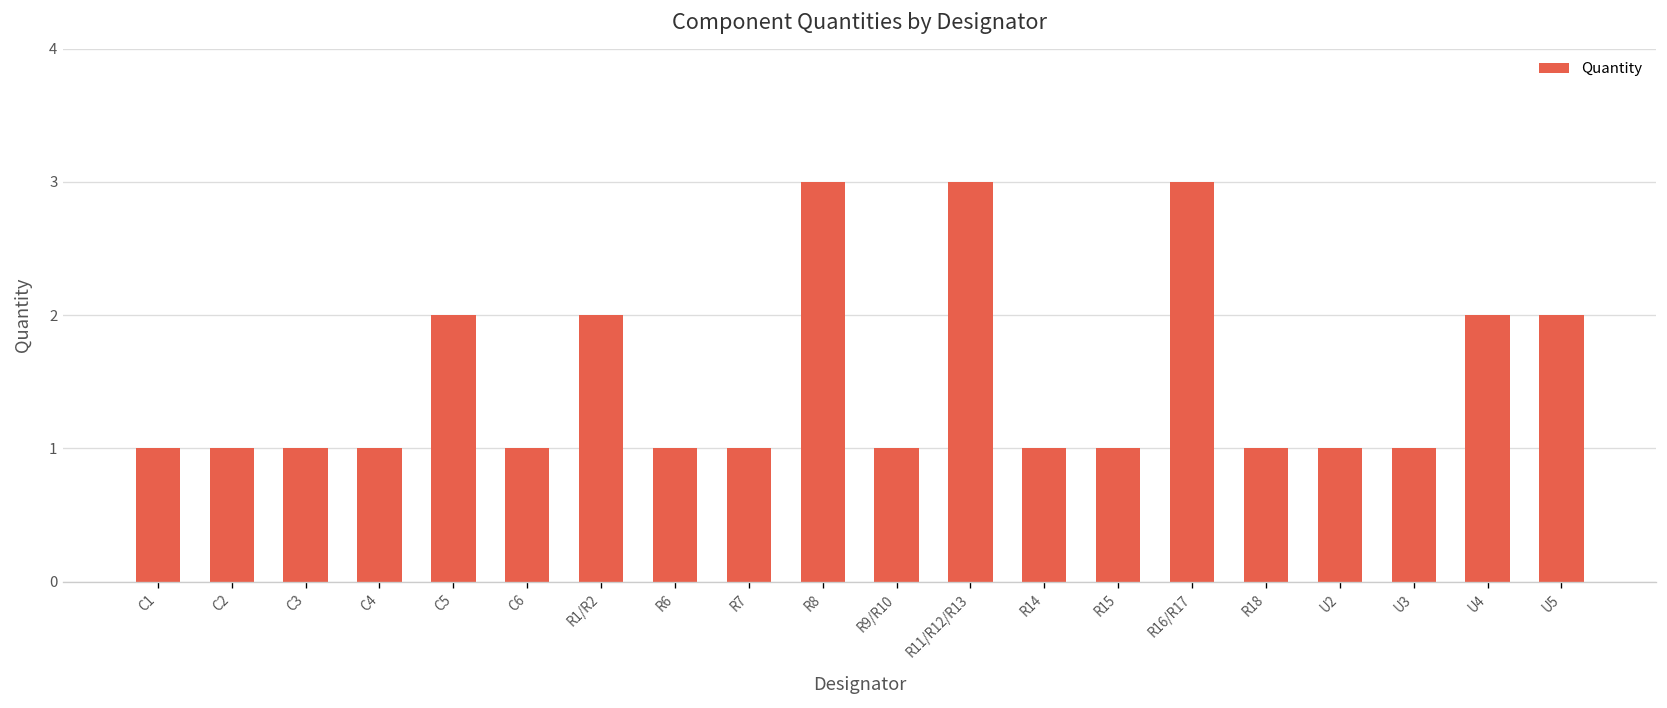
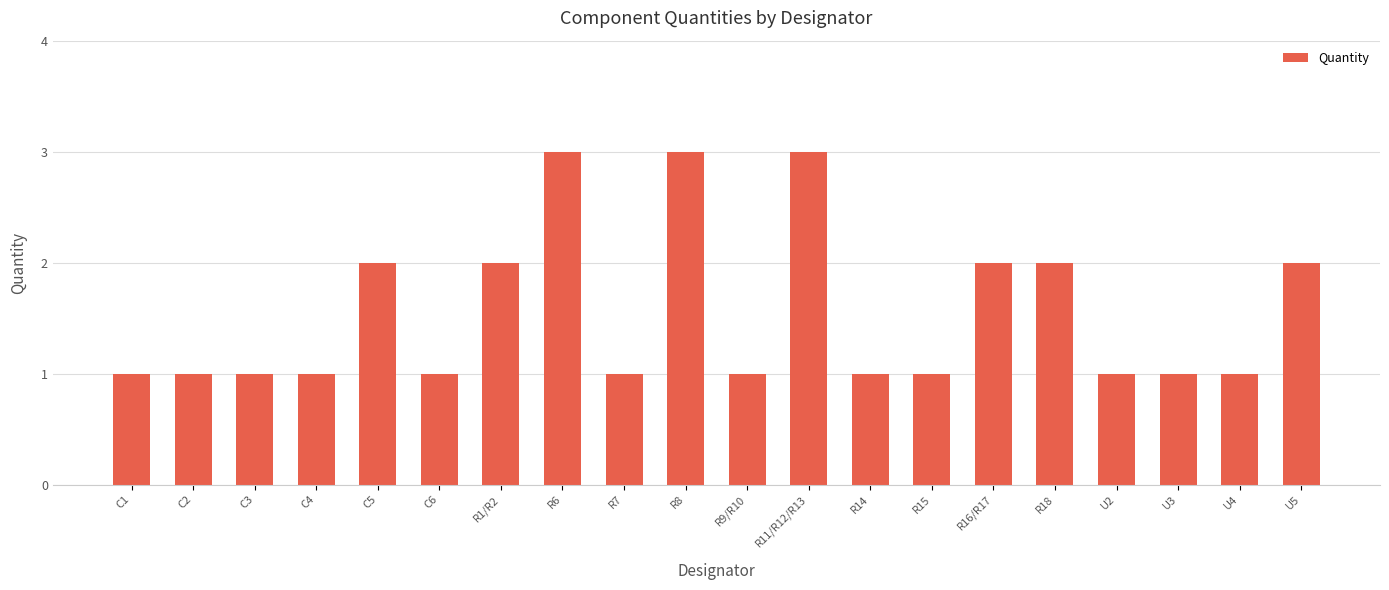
R6: 1 -> 3
R16/R17: 3 -> 2
R18: 1 -> 2
U4: 2 -> 1
